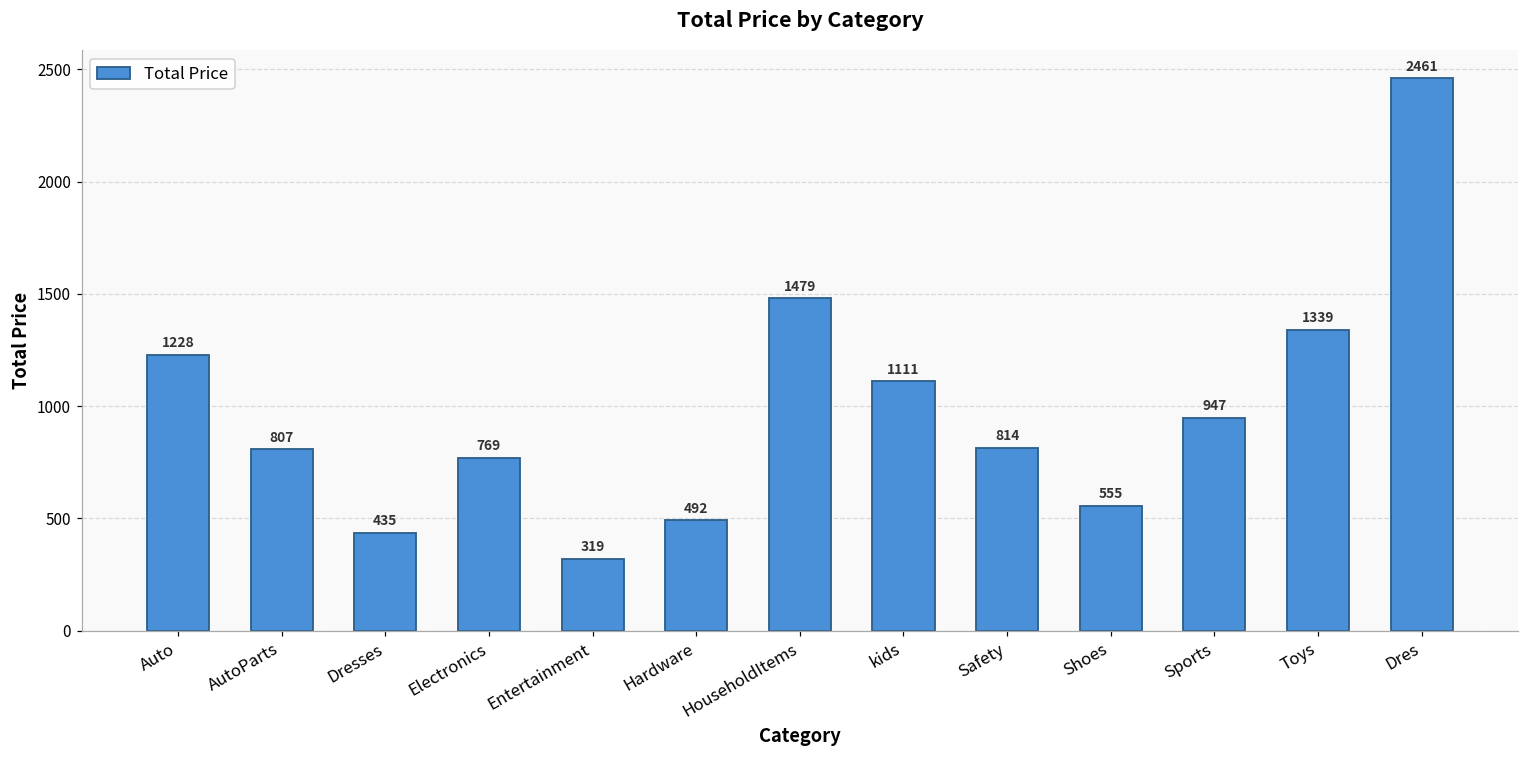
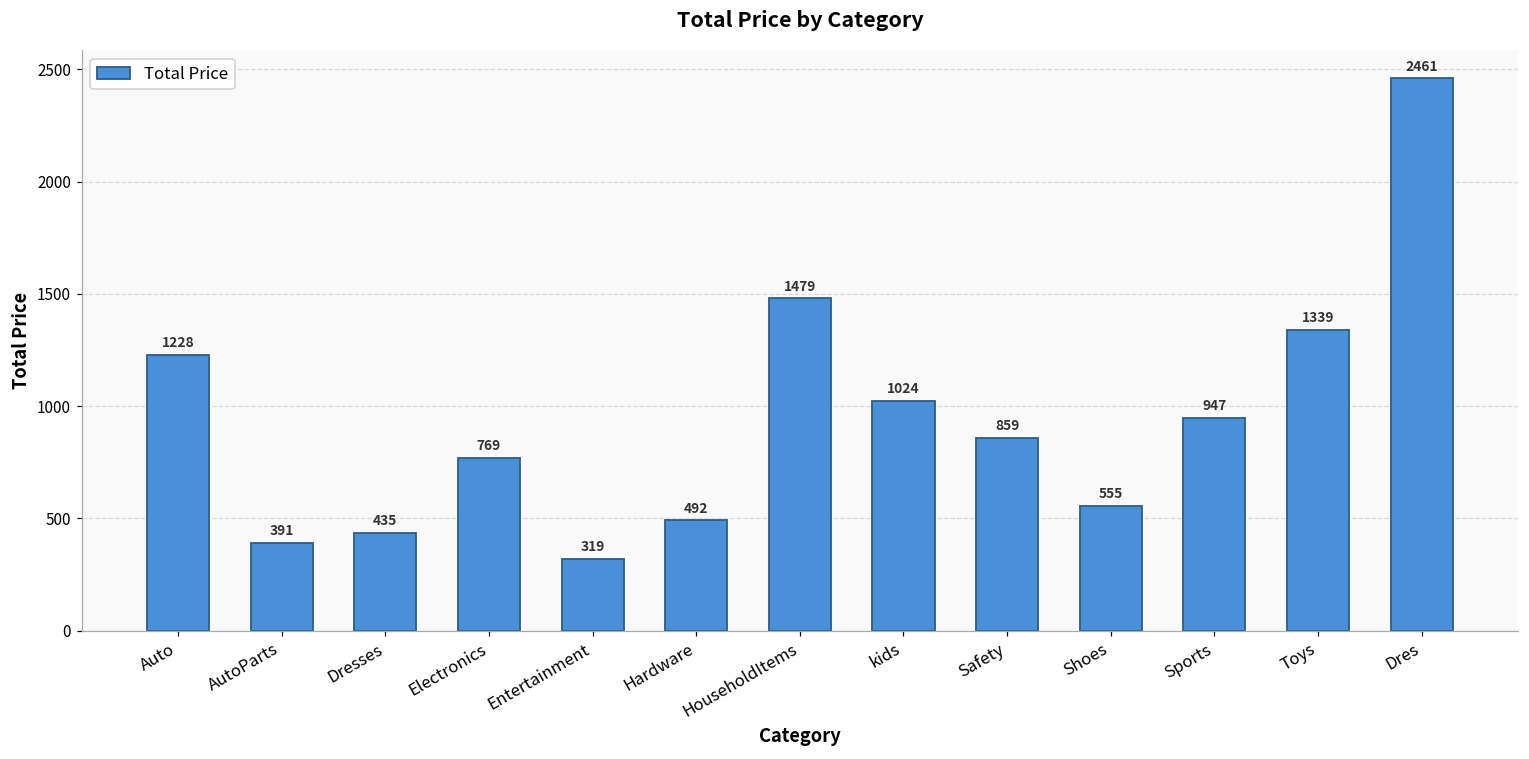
AutoParts: 807 -> 391
kids: 1111 -> 1024
Safety: 814 -> 859
